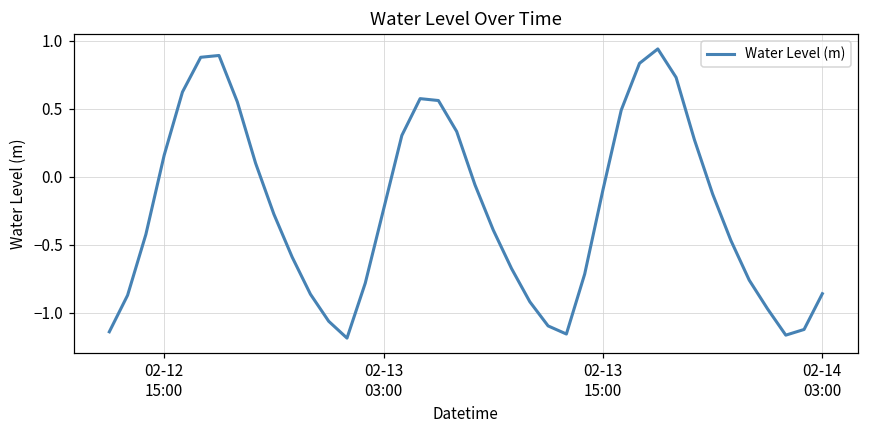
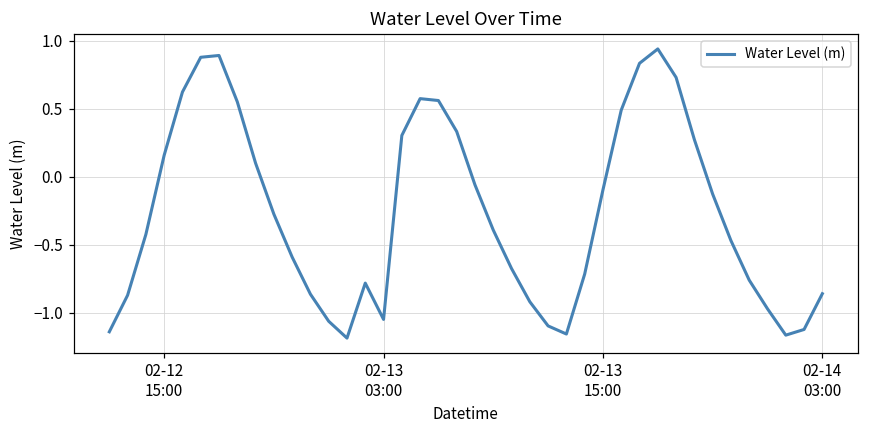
02-13 03:00: -0.24 -> -1.05
